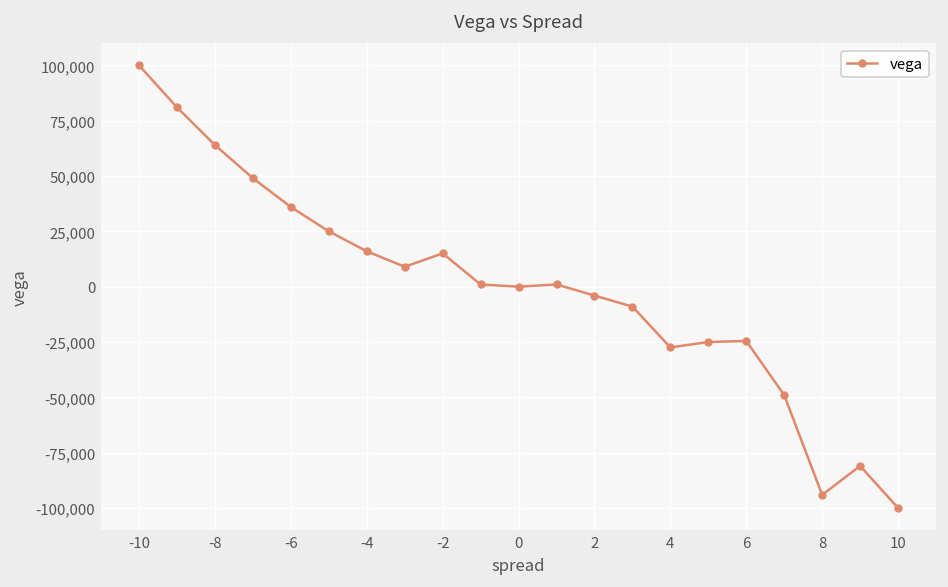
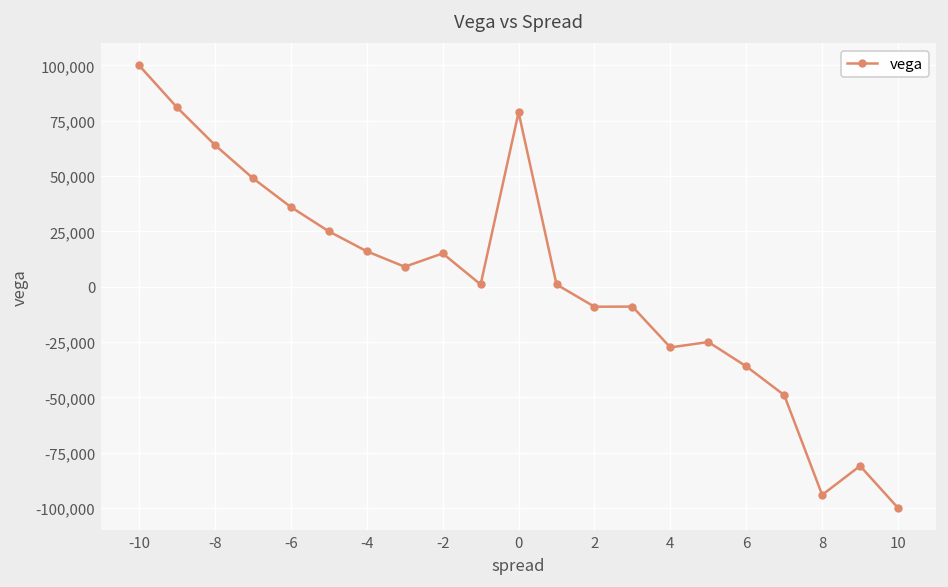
0: 0 -> 79,000
2: -4,000 -> -9,000
6: -25,000 -> -36,000
